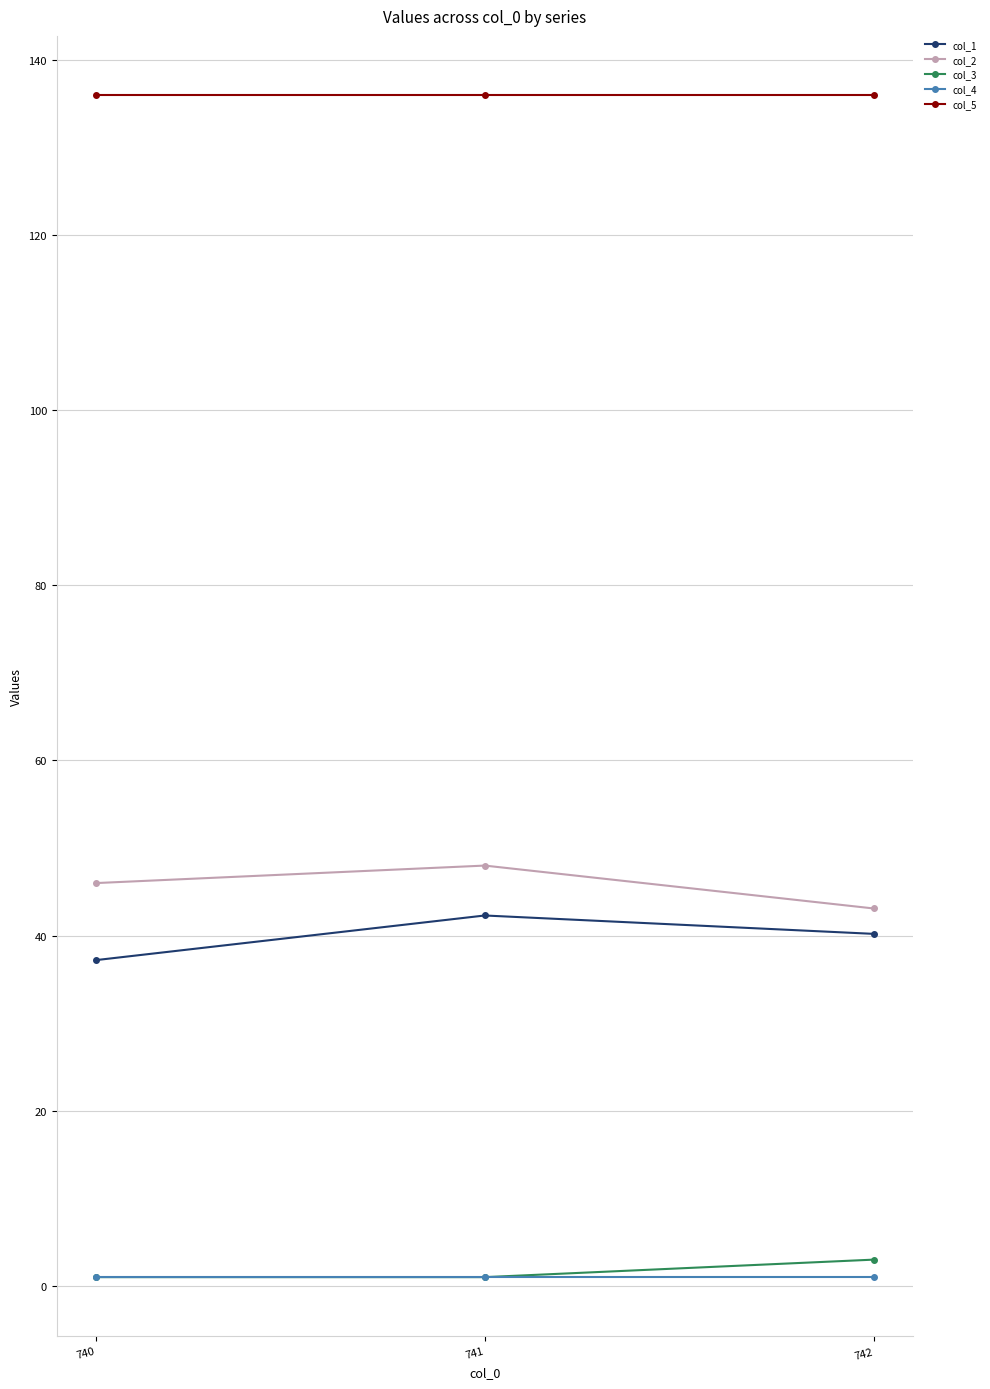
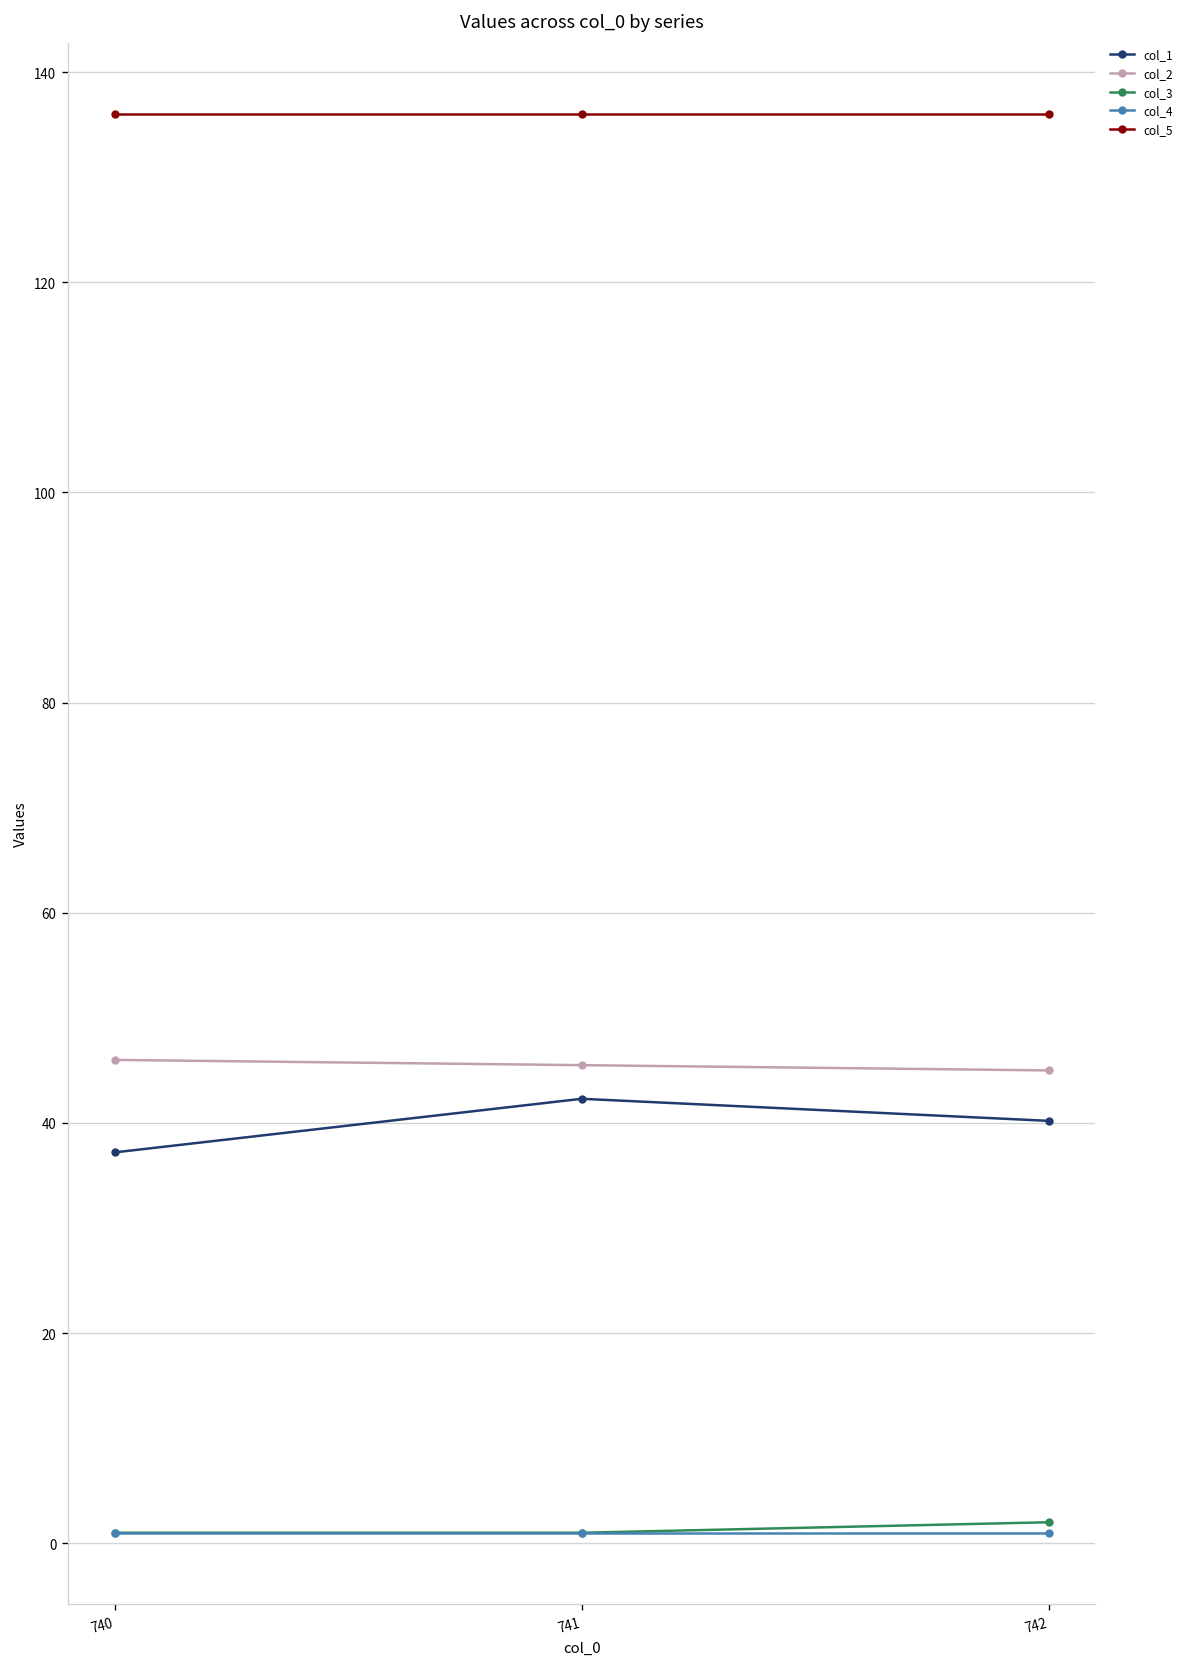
col_2, 741: 48 -> 46
col_2, 742: 43 -> 45
col_3, 742: 3 -> 2
